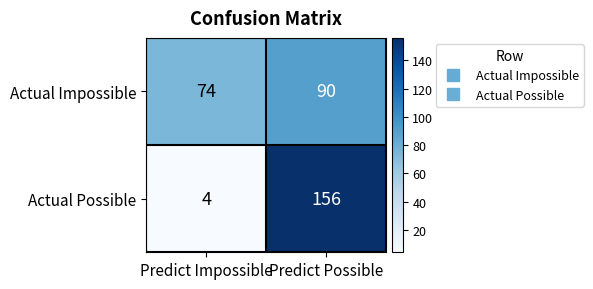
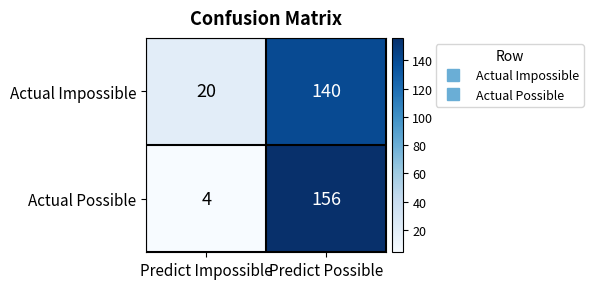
Actual Impossible, Predict Impossible: 74 -> 20
Actual Impossible, Predict Possible: 90 -> 140
